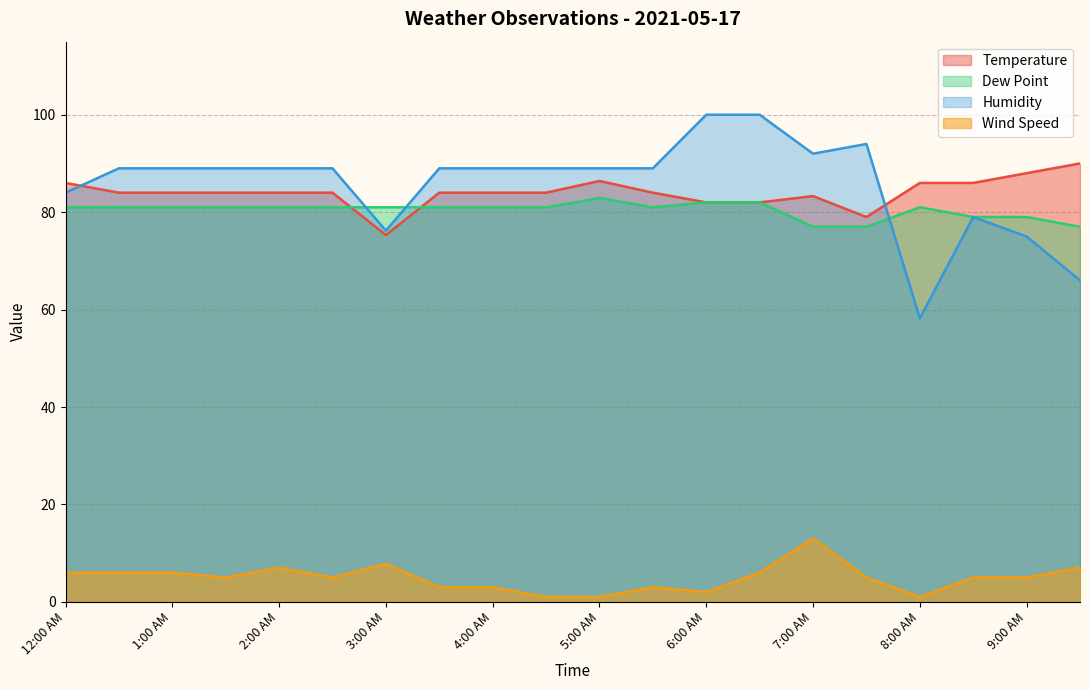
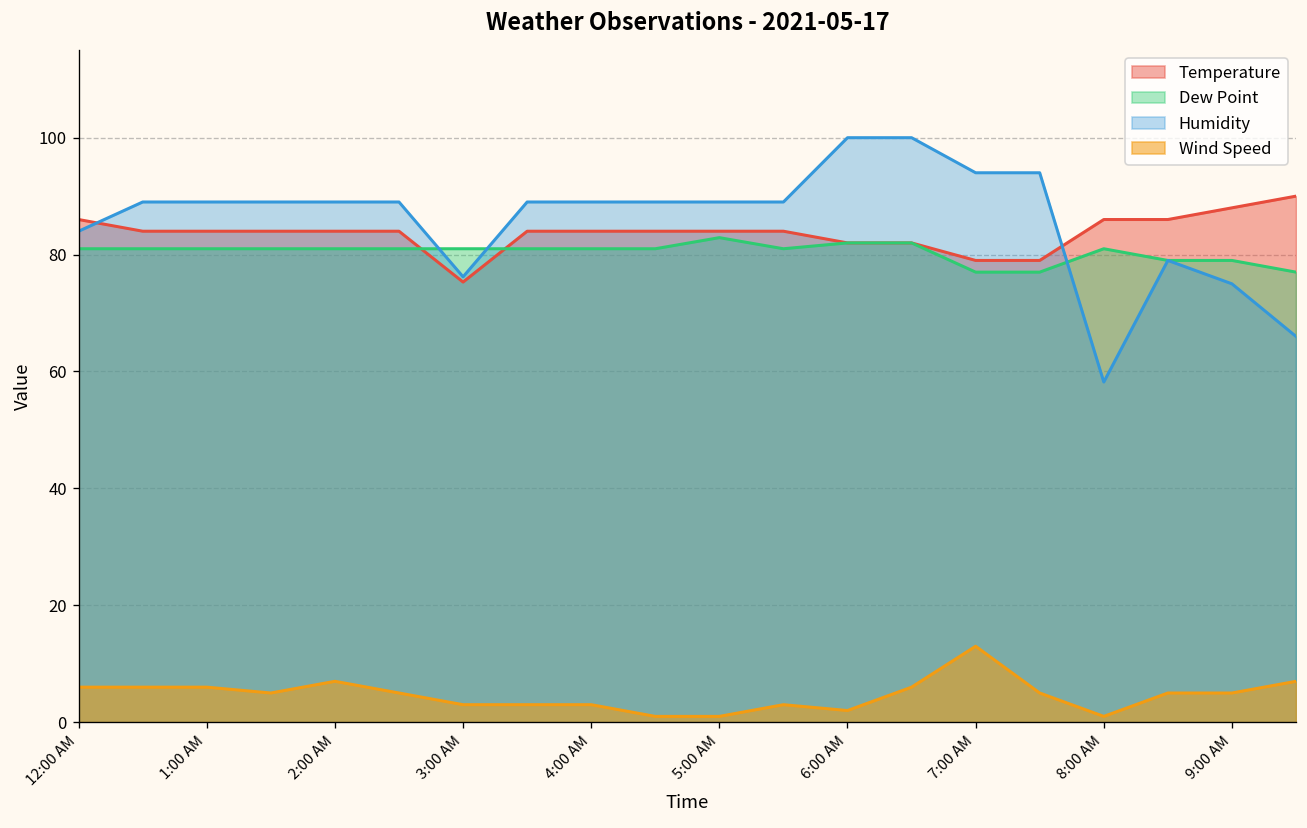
Wind Speed, 3:00 AM: 8 -> 3
Temperature, 5:00 AM: 86 -> 84
Temperature, 7:00 AM: 83 -> 79
Humidity, 7:00 AM: 92 -> 94
